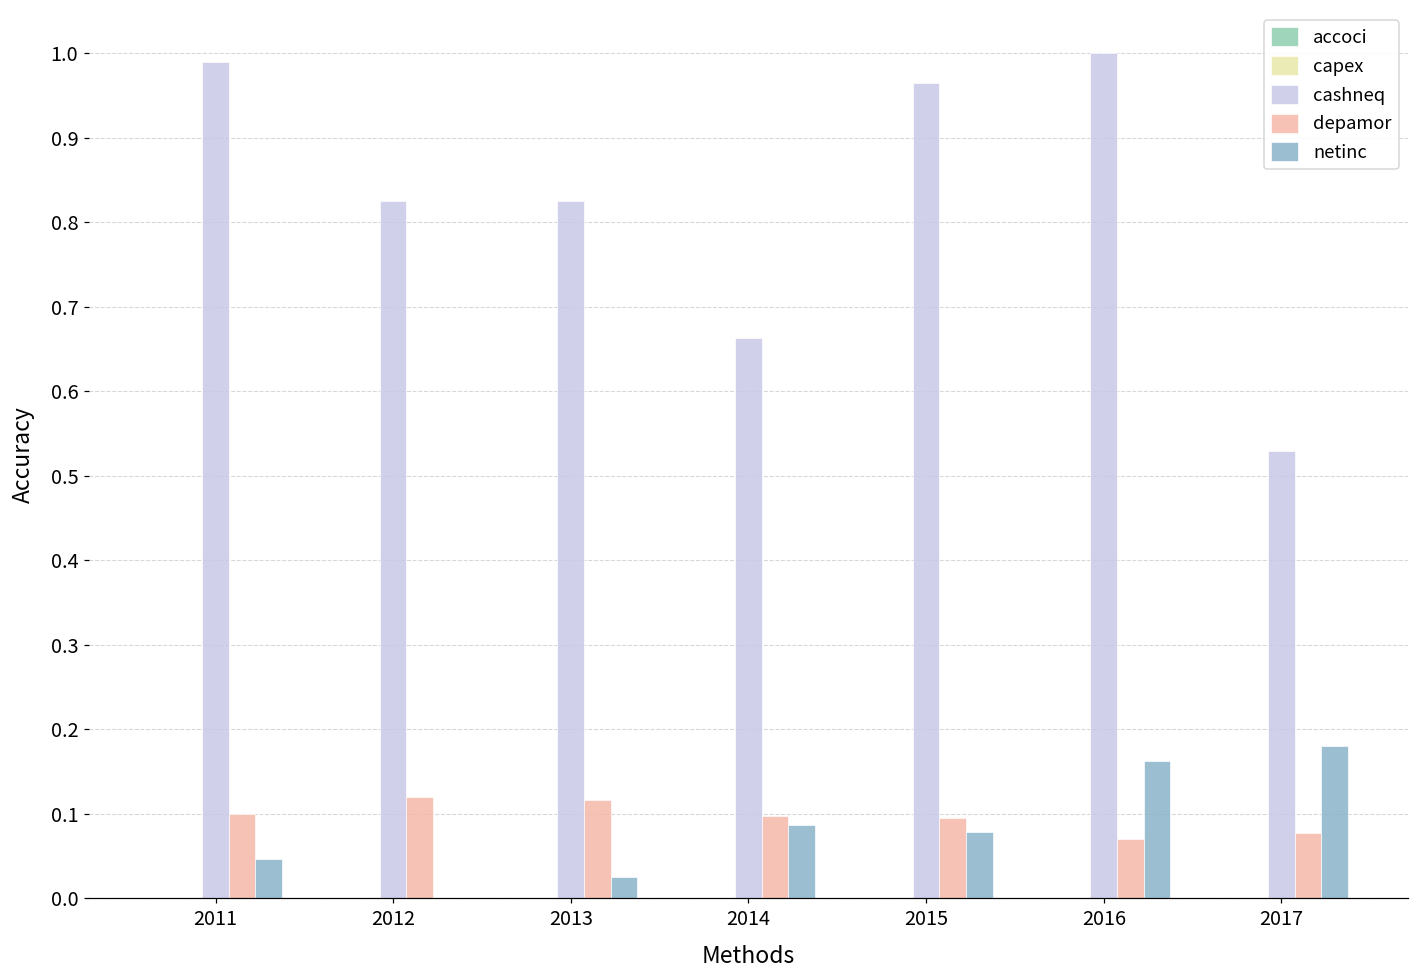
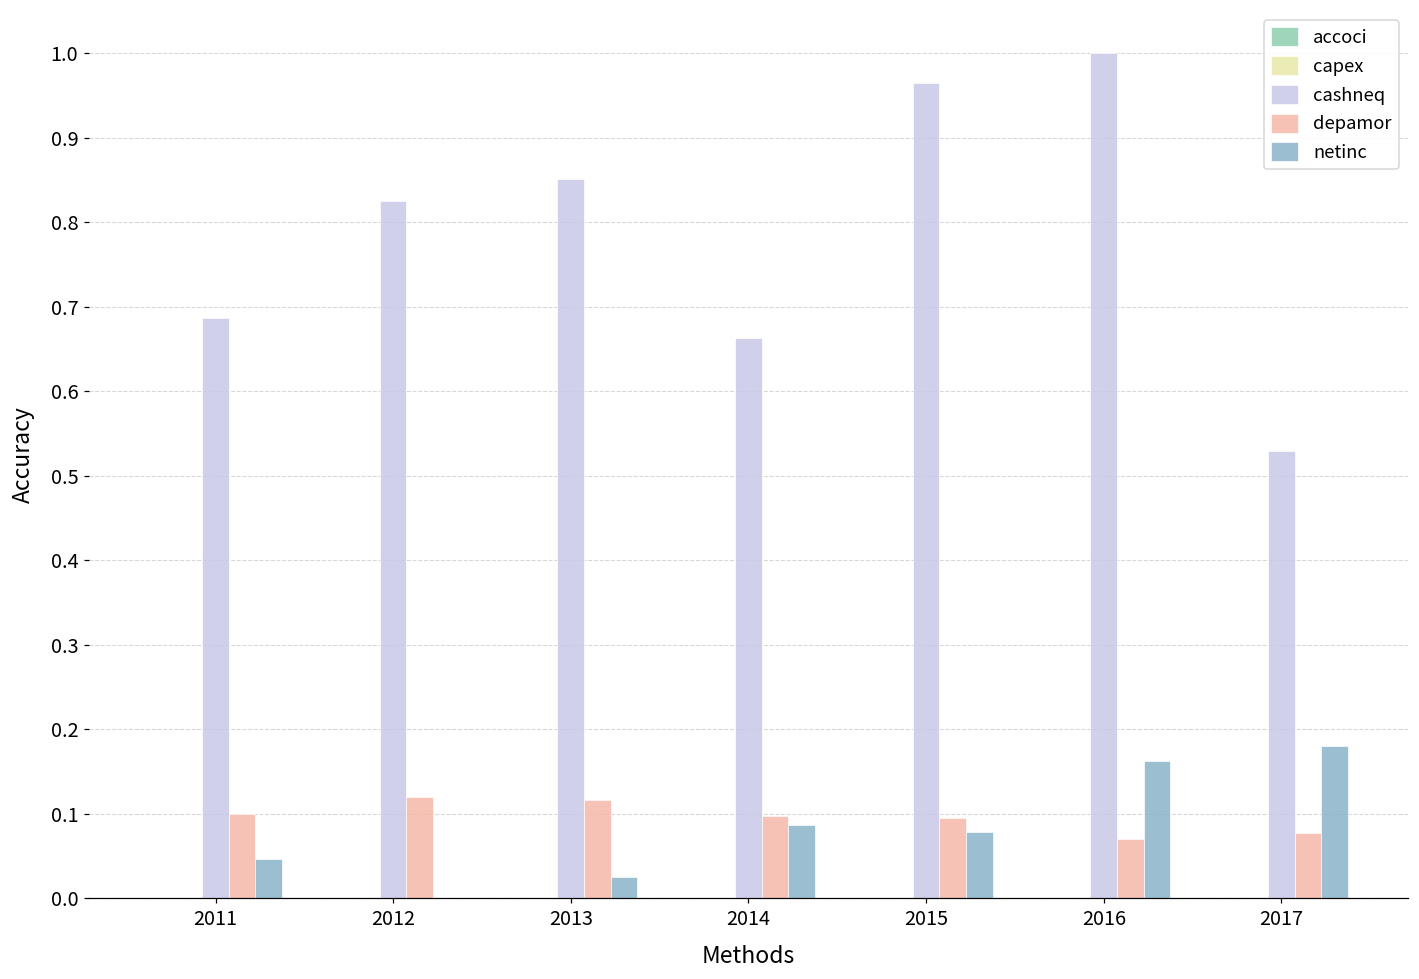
cashneq, 2011: 0.99 -> 0.69
cashneq, 2013: 0.83 -> 0.85
